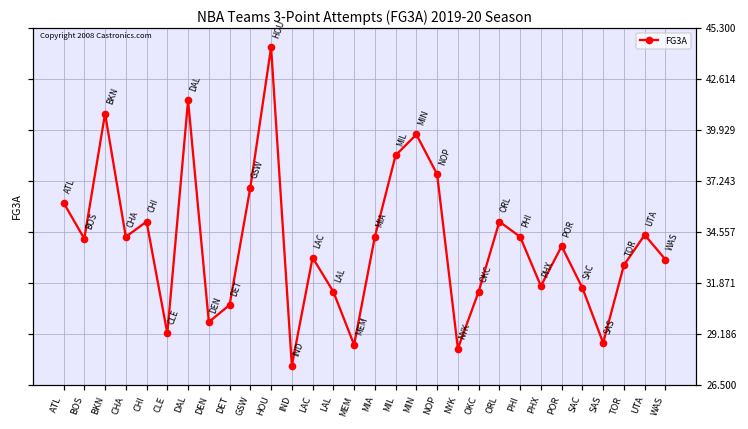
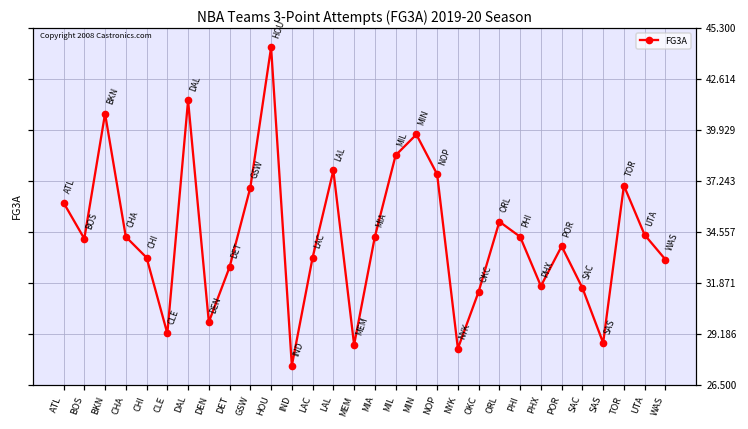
CHI: 35.1 -> 33.2
DET: 30.7 -> 32.7
LAL: 31.4 -> 37.8
TOR: 32.8 -> 37.0
